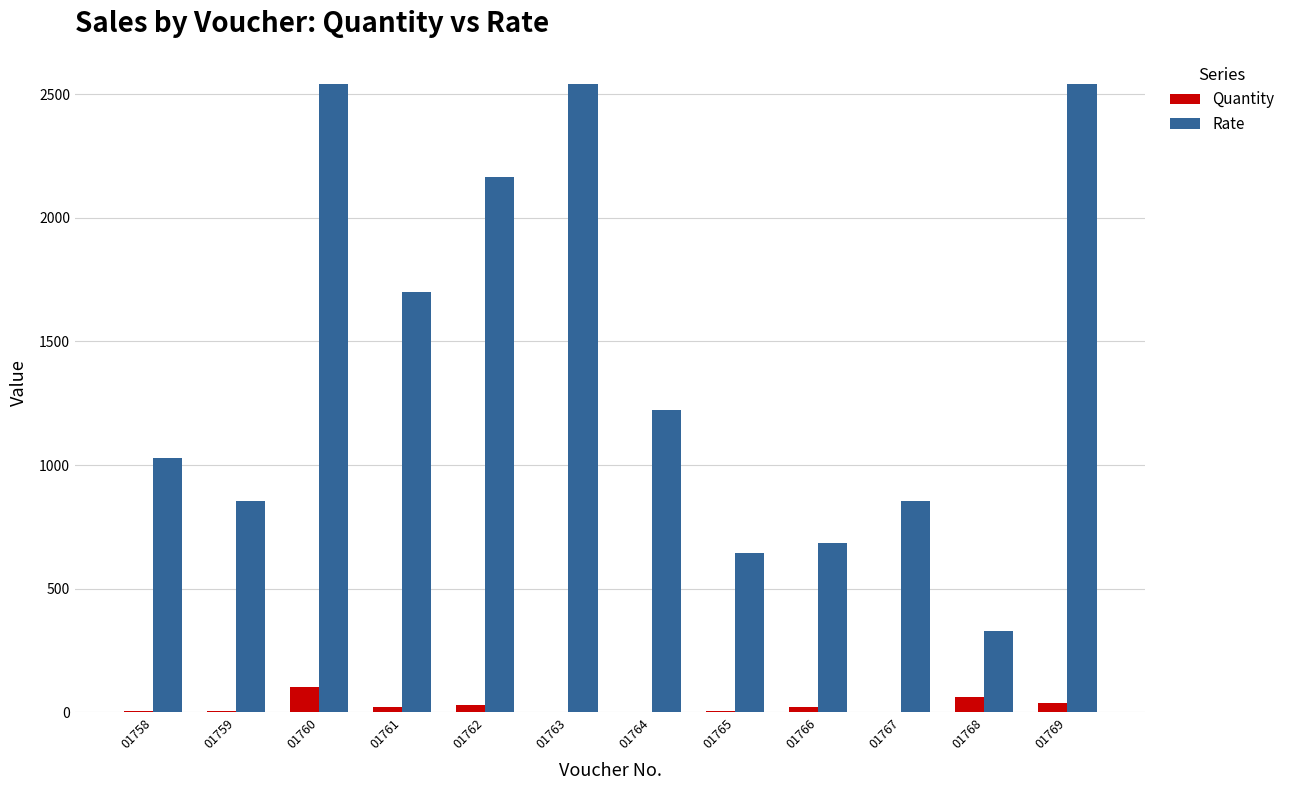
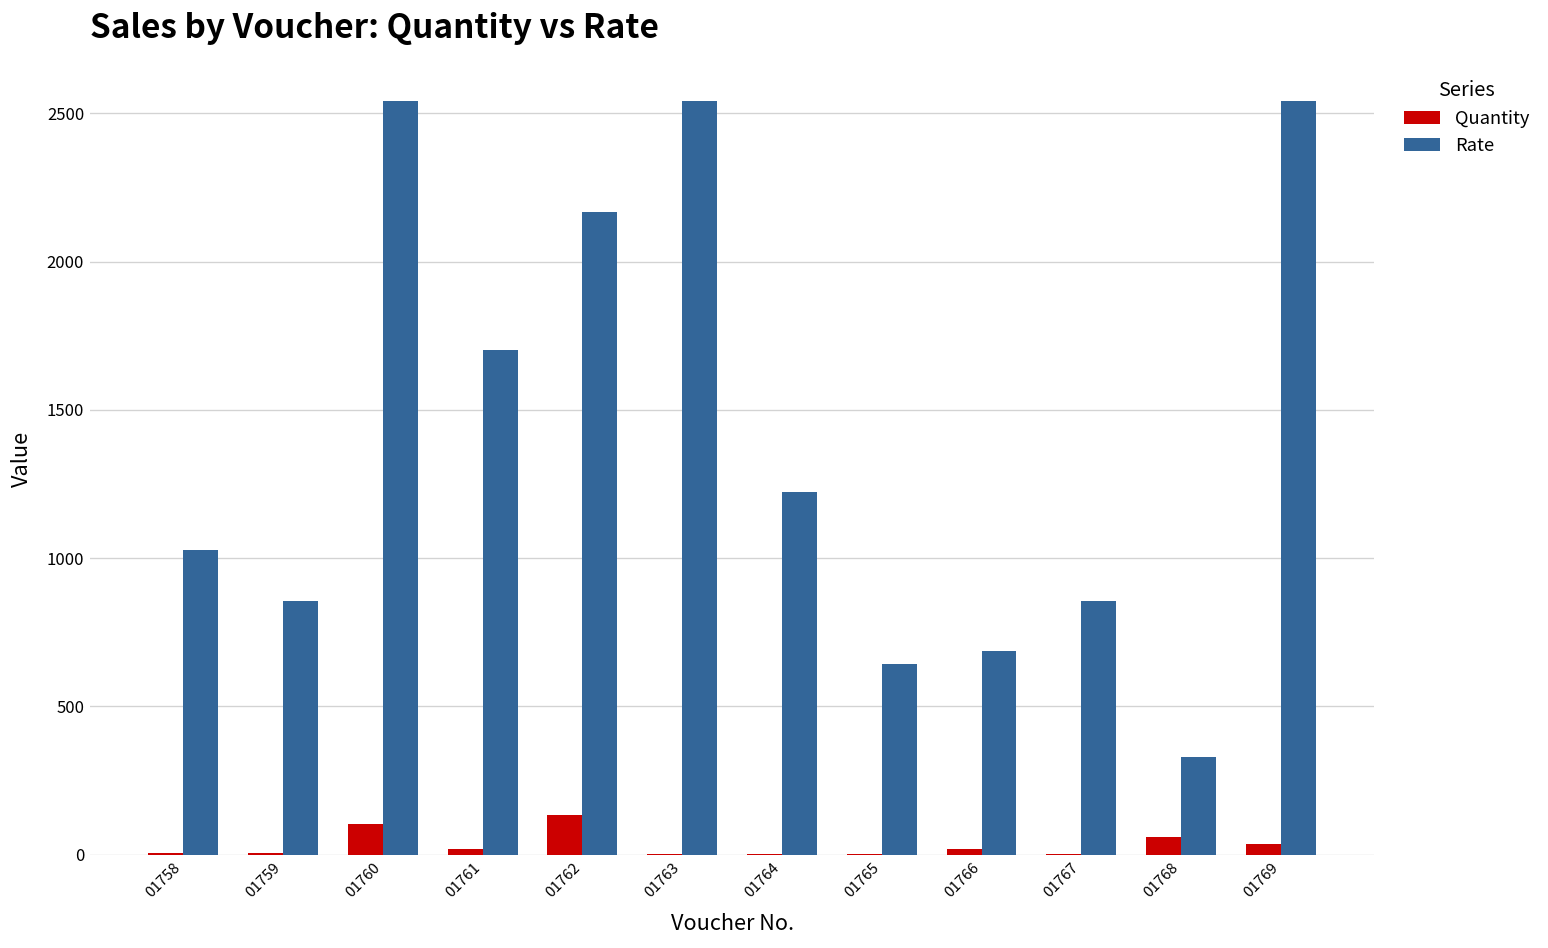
Quantity, 01762: 30 -> 140
